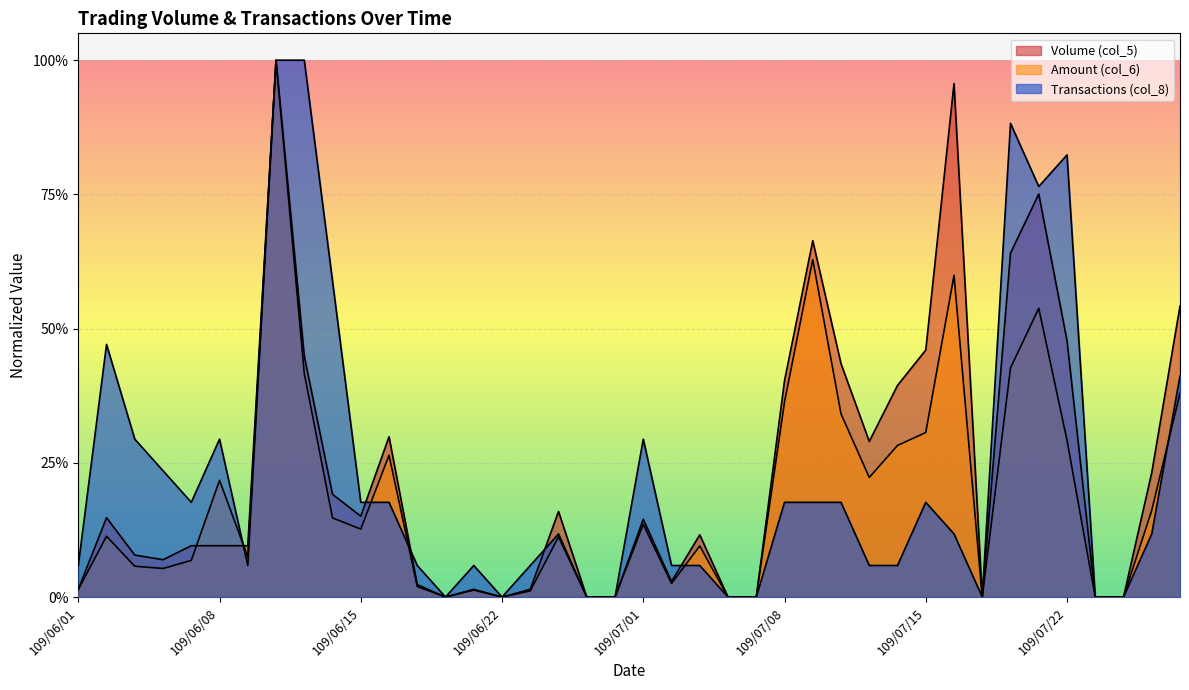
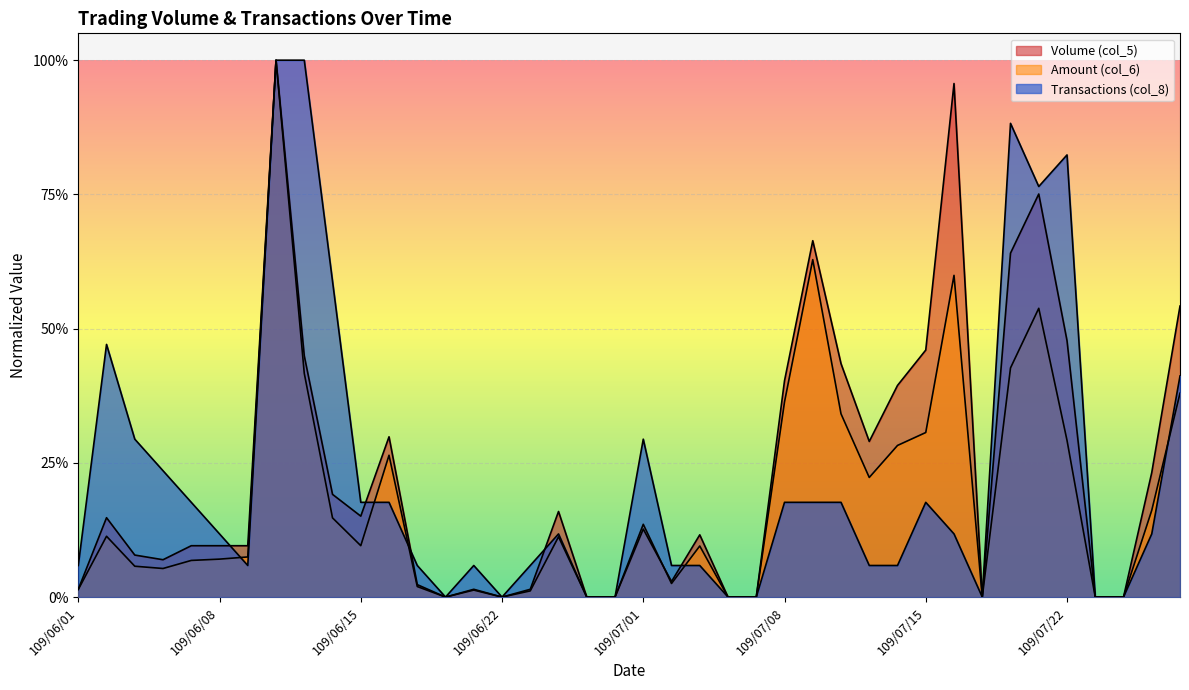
Amount (col_6), 109/06/08: 22% -> 7%
Transactions (col_8), 109/06/08: 29% -> 12%
Amount (col_6), 109/06/15: 13% -> 10%
Volume (col_5), 109/07/01: 14% -> 13%
